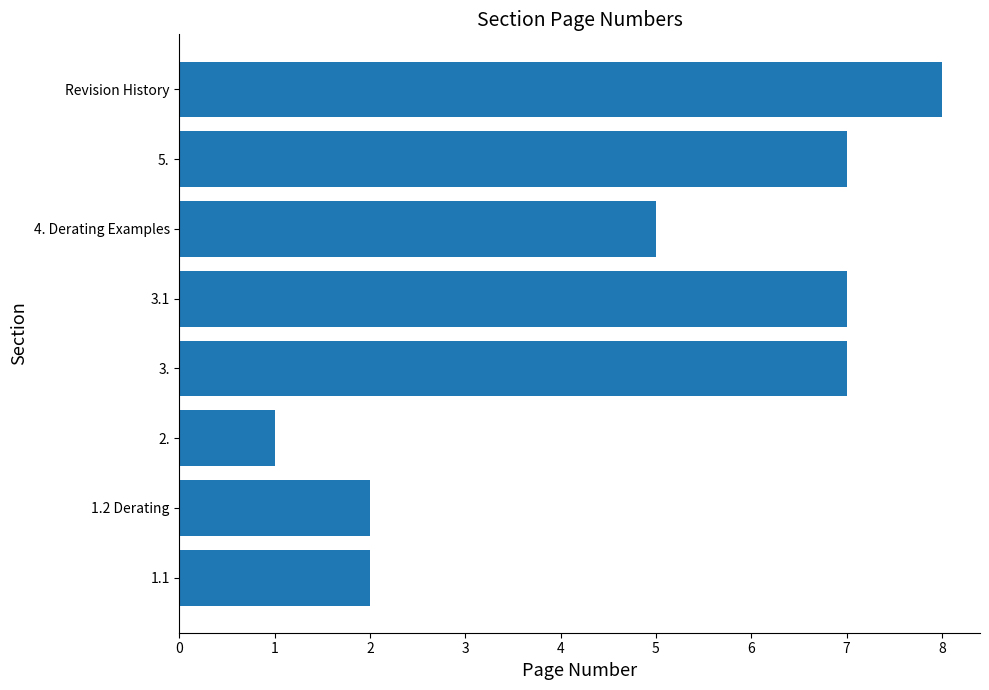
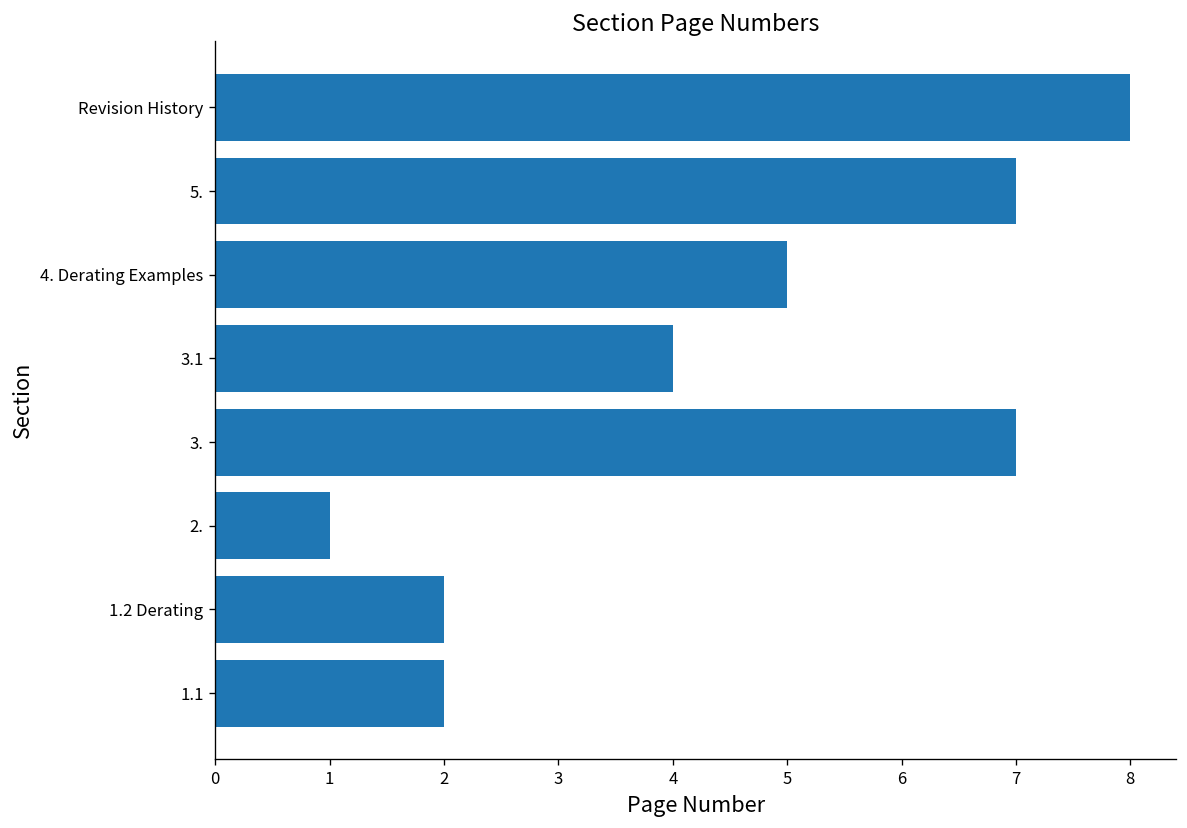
3.1: 7 -> 4
